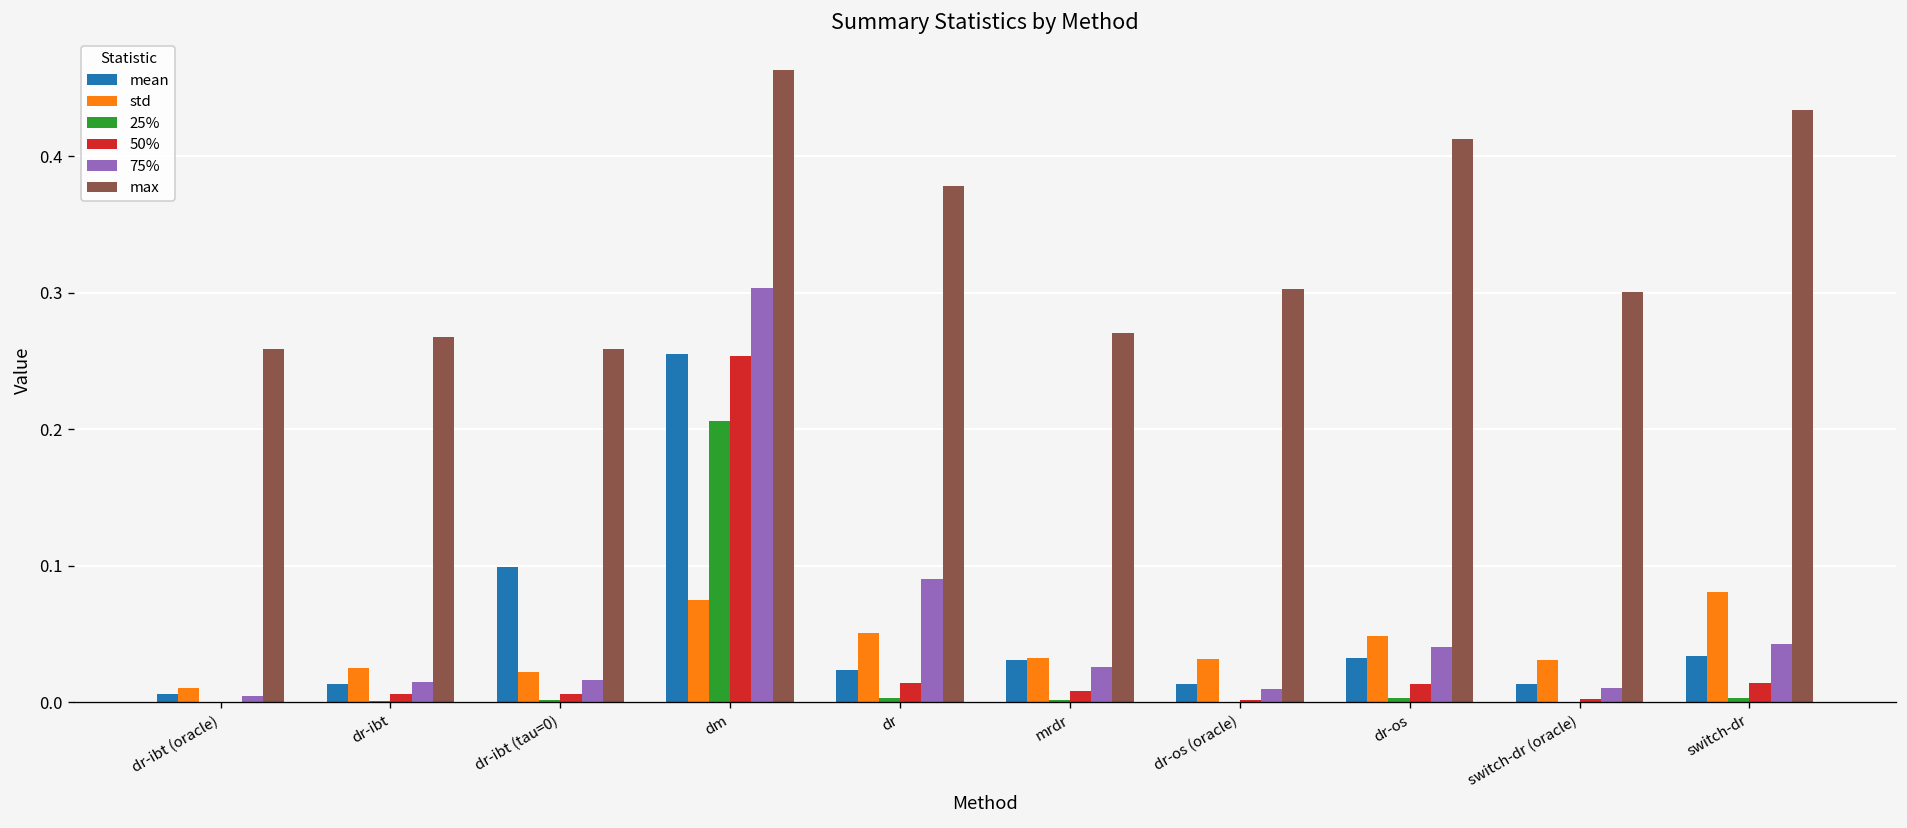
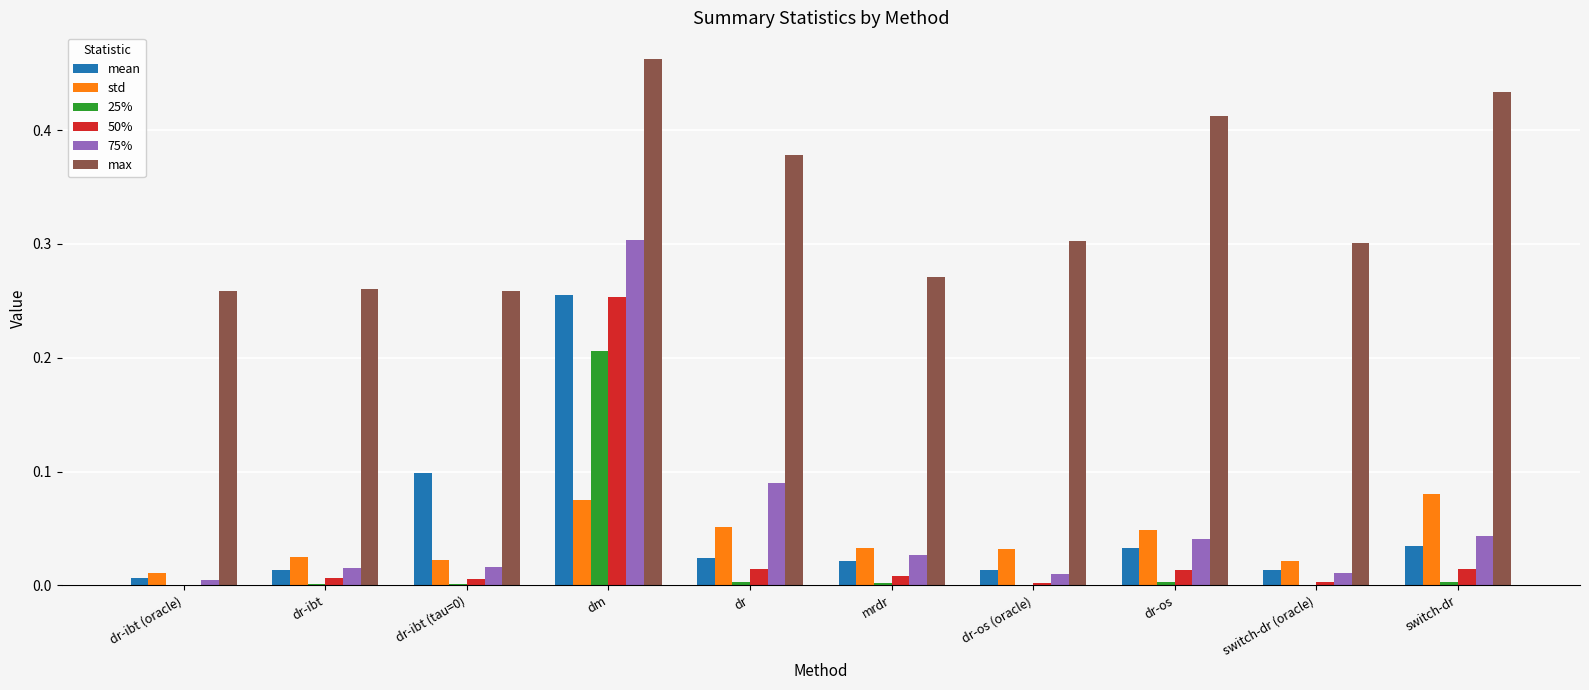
max, dr-ibt: 0.268 -> 0.260
mean, mrdr: 0.031 -> 0.021
std, switch-dr (oracle): 0.031 -> 0.022
